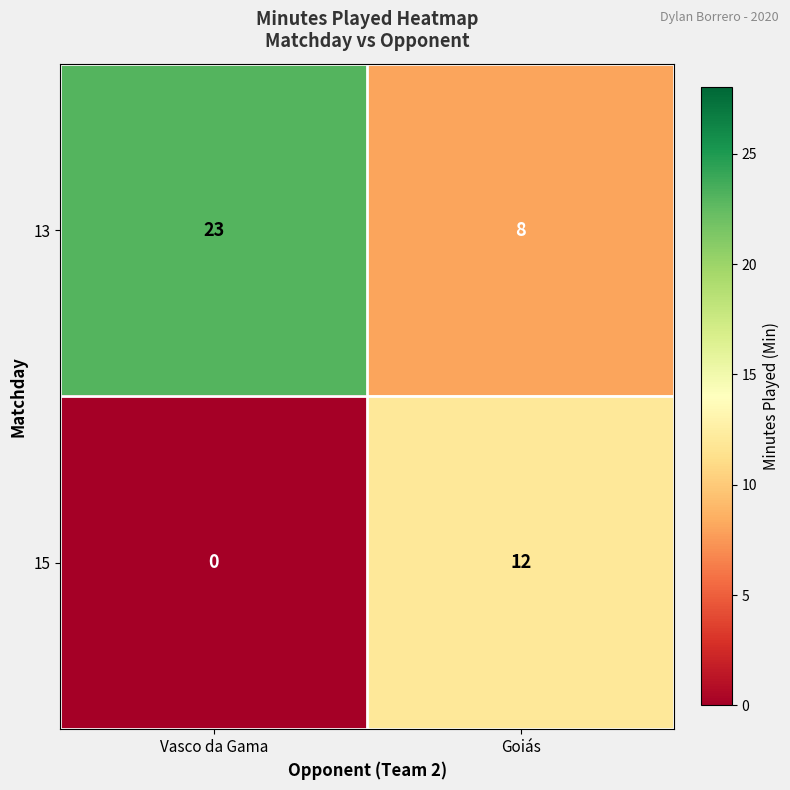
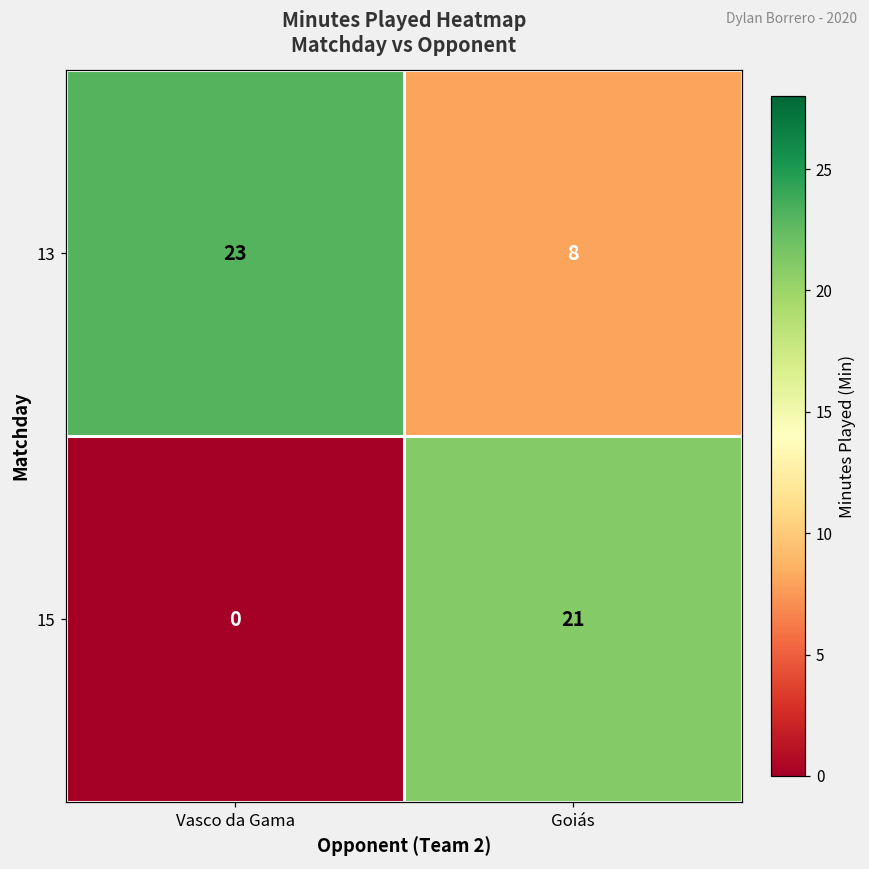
15, Goiás: 12 -> 21
